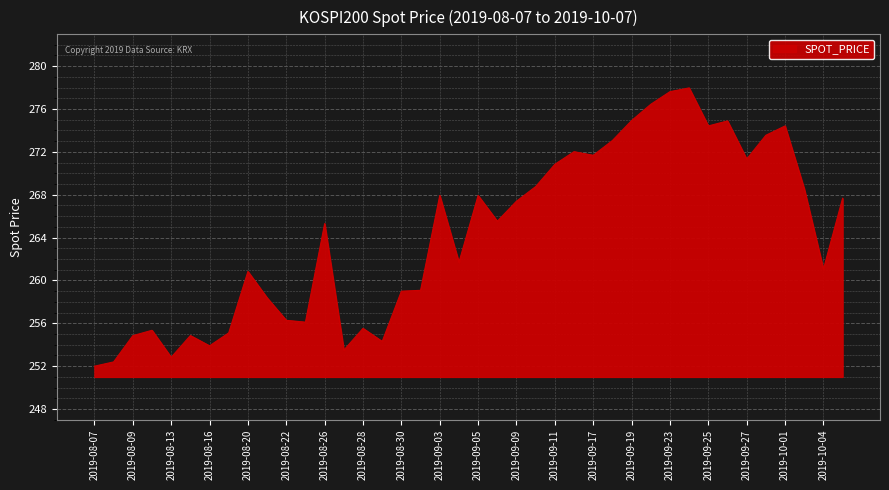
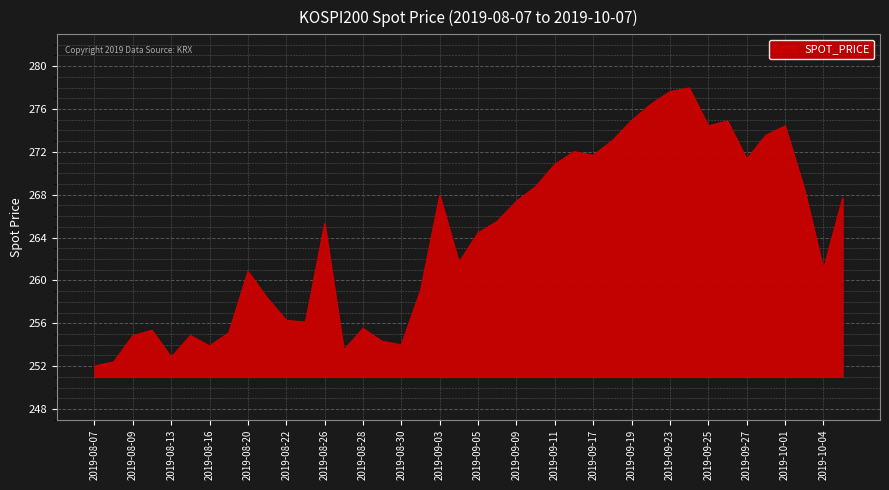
2019-08-30: 259 -> 254
2019-09-05: 267.9 -> 264.4
